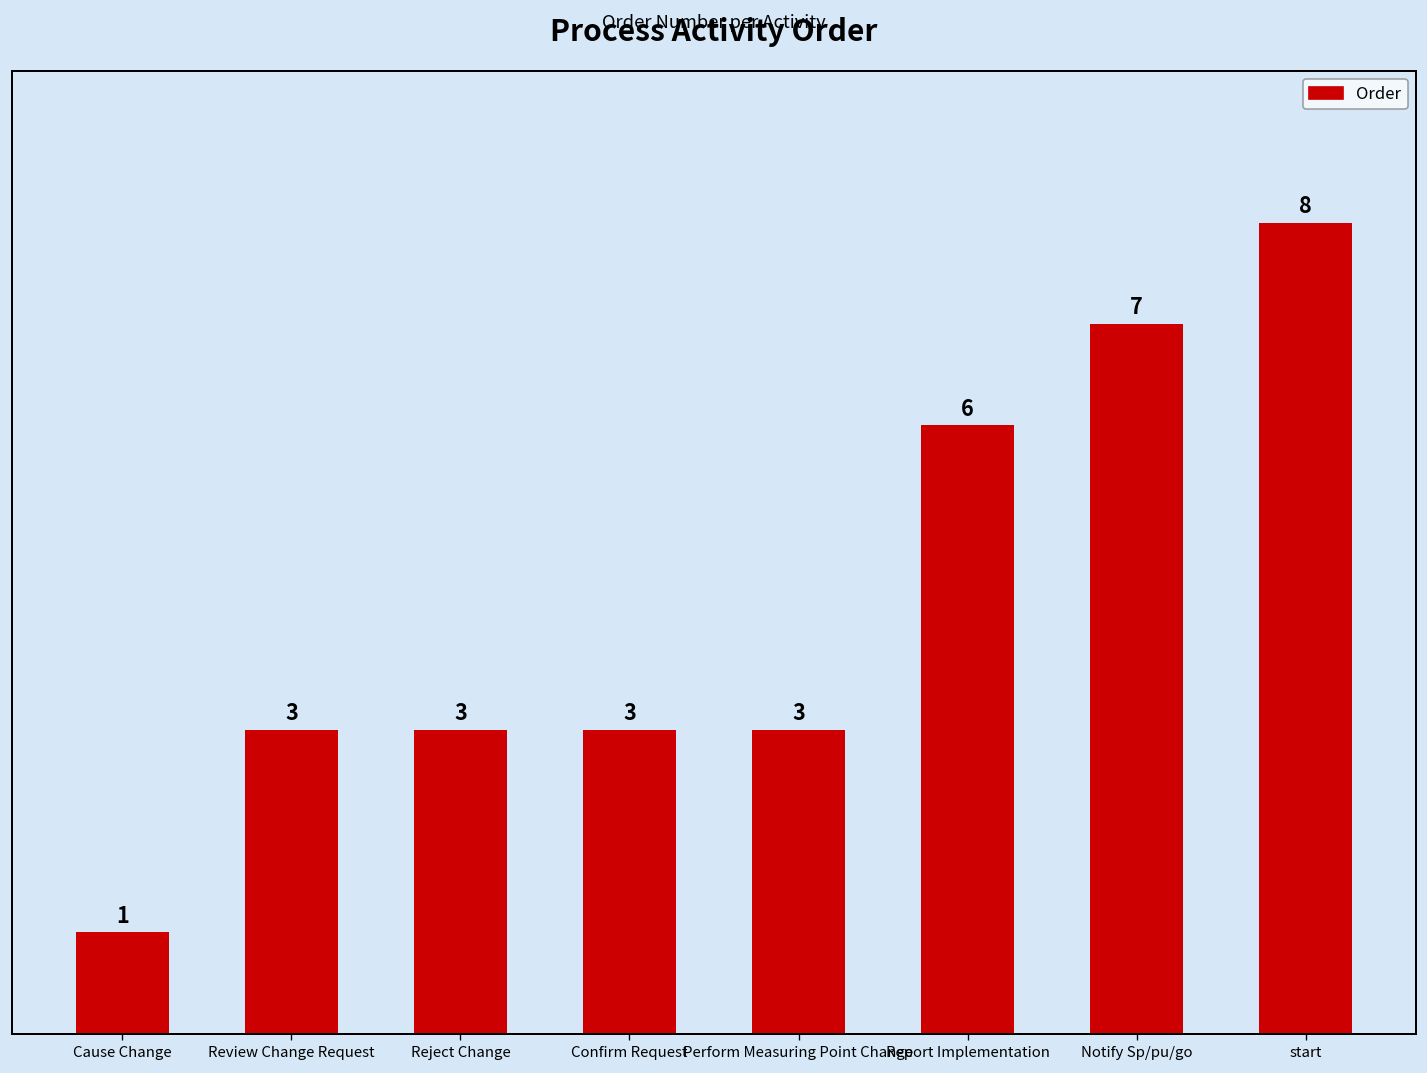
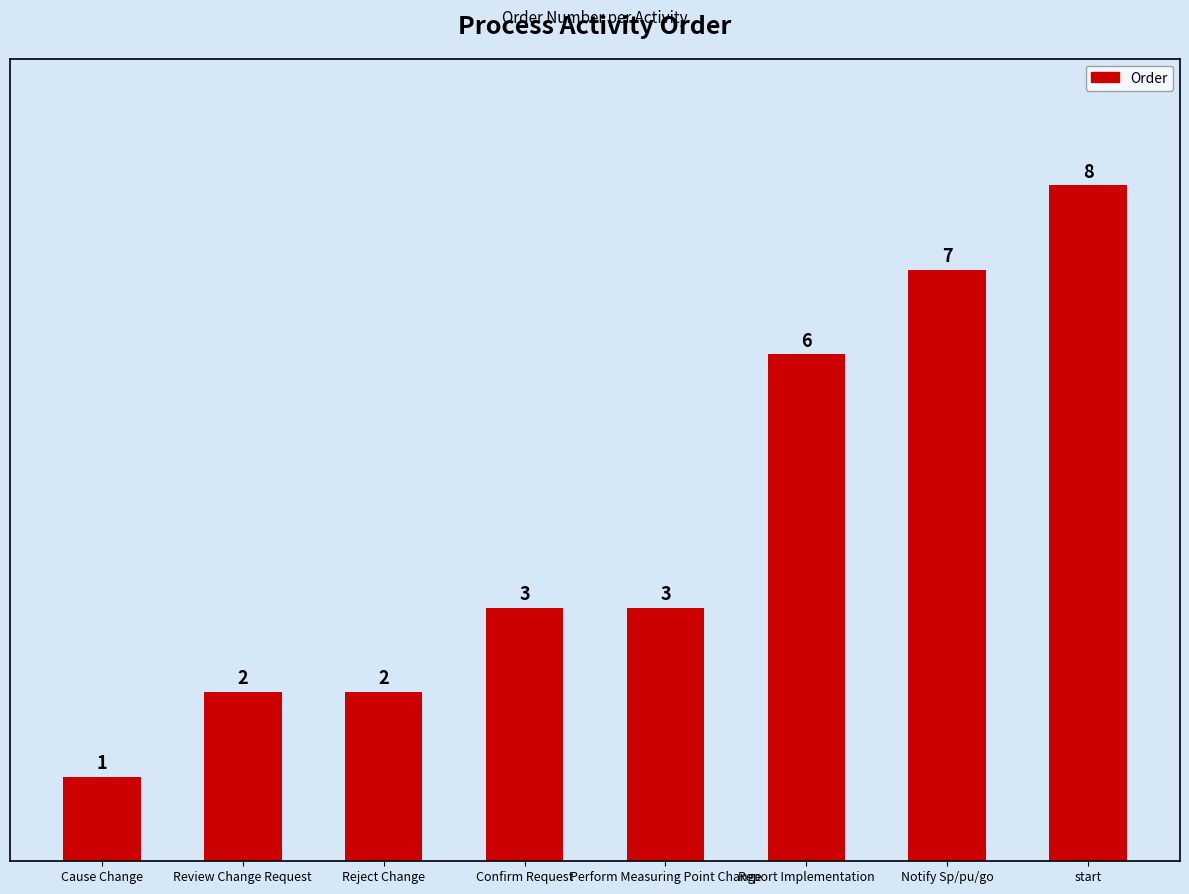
Review Change Request: 3 -> 2
Reject Change: 3 -> 2
